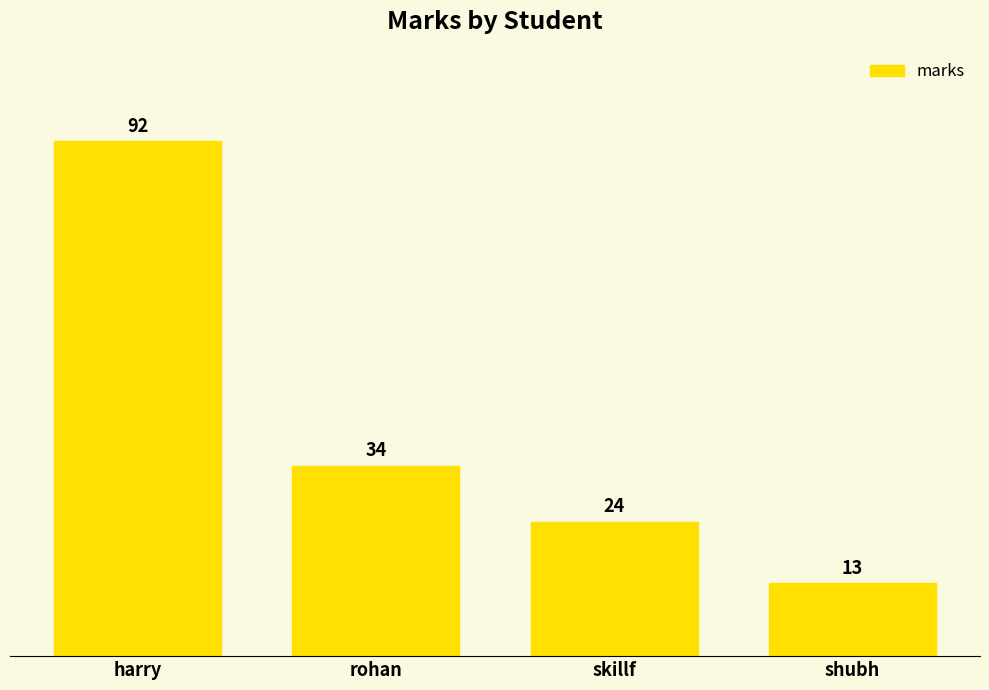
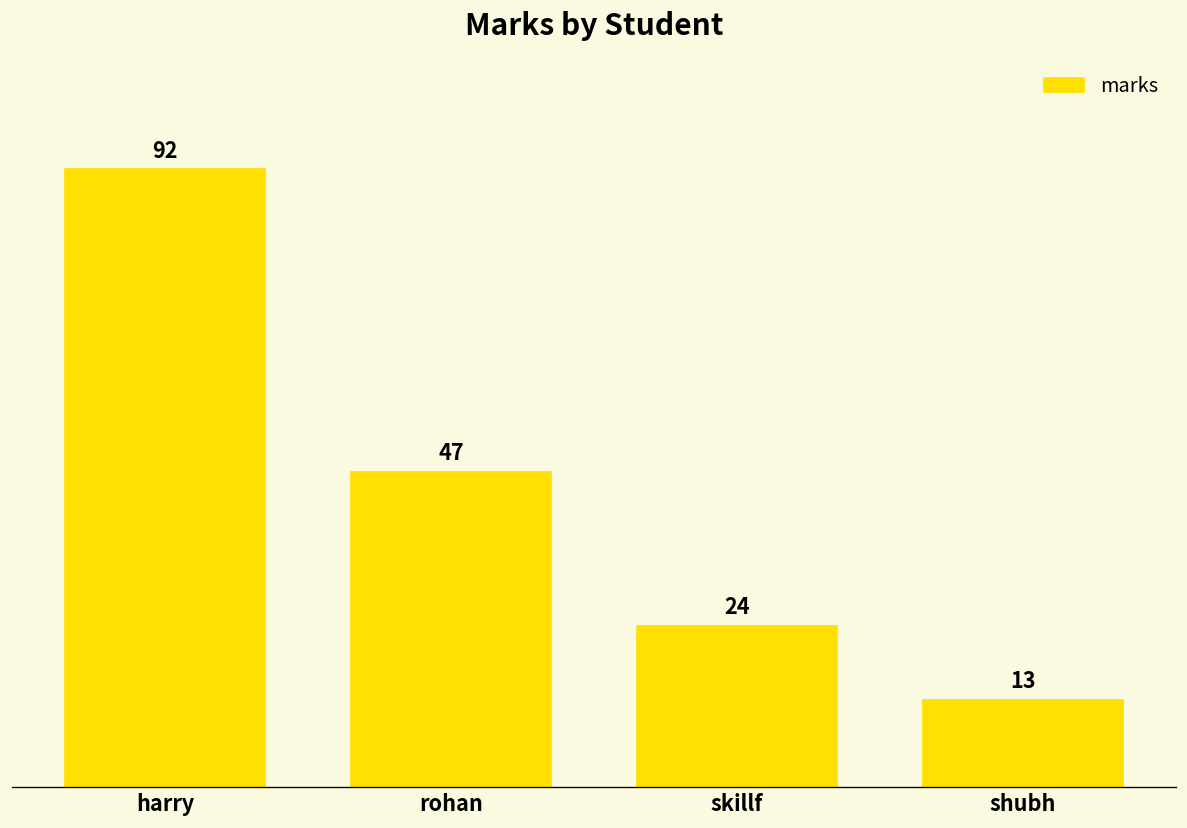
rohan: 34 -> 47
